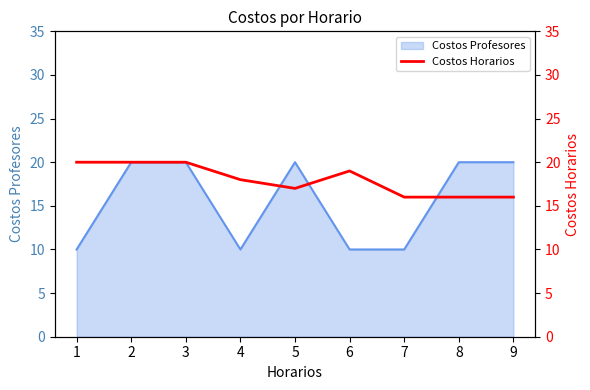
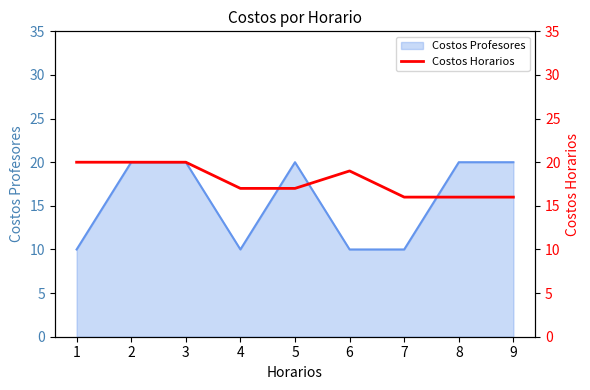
Costos Horarios, 4: 18 -> 17
